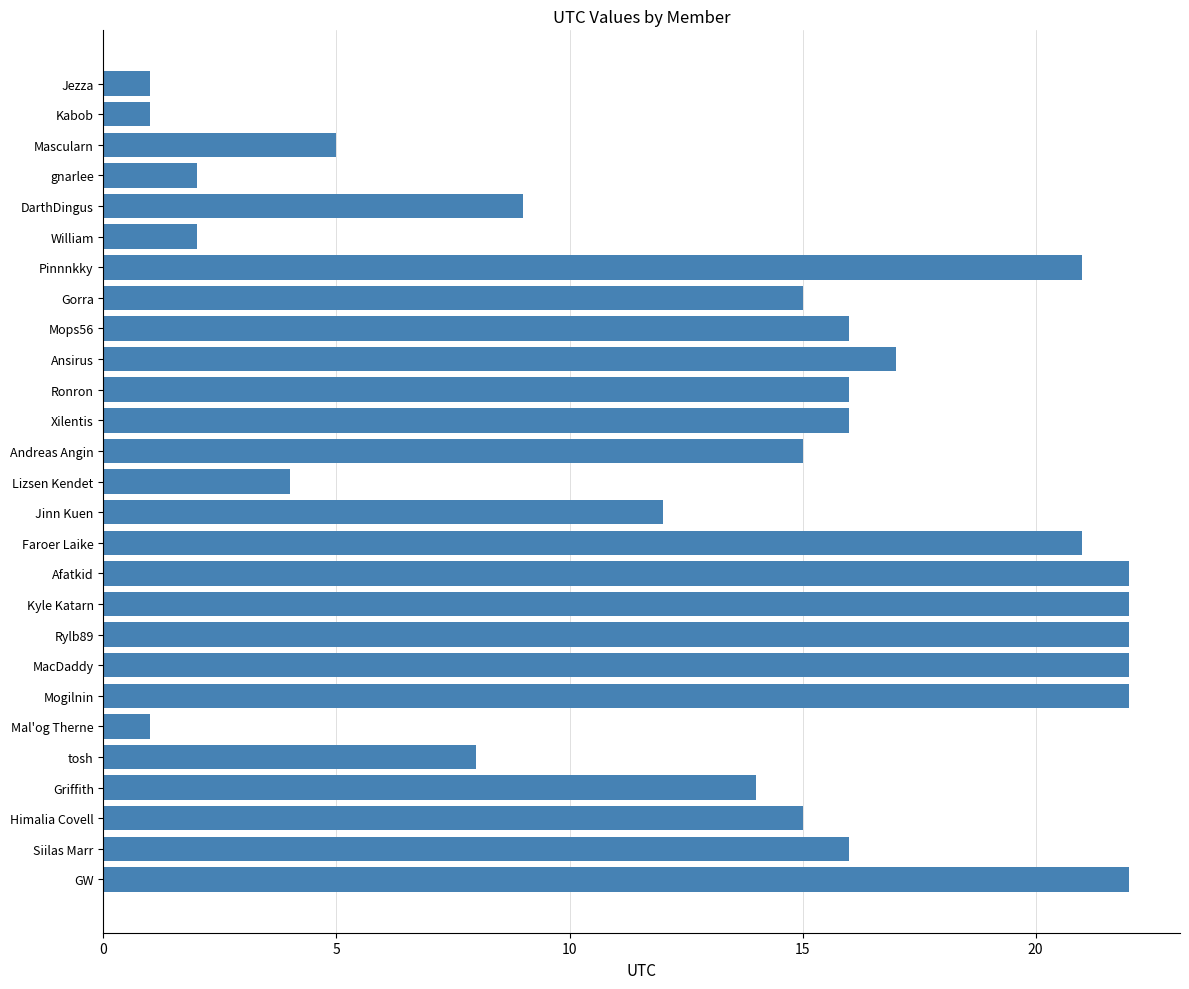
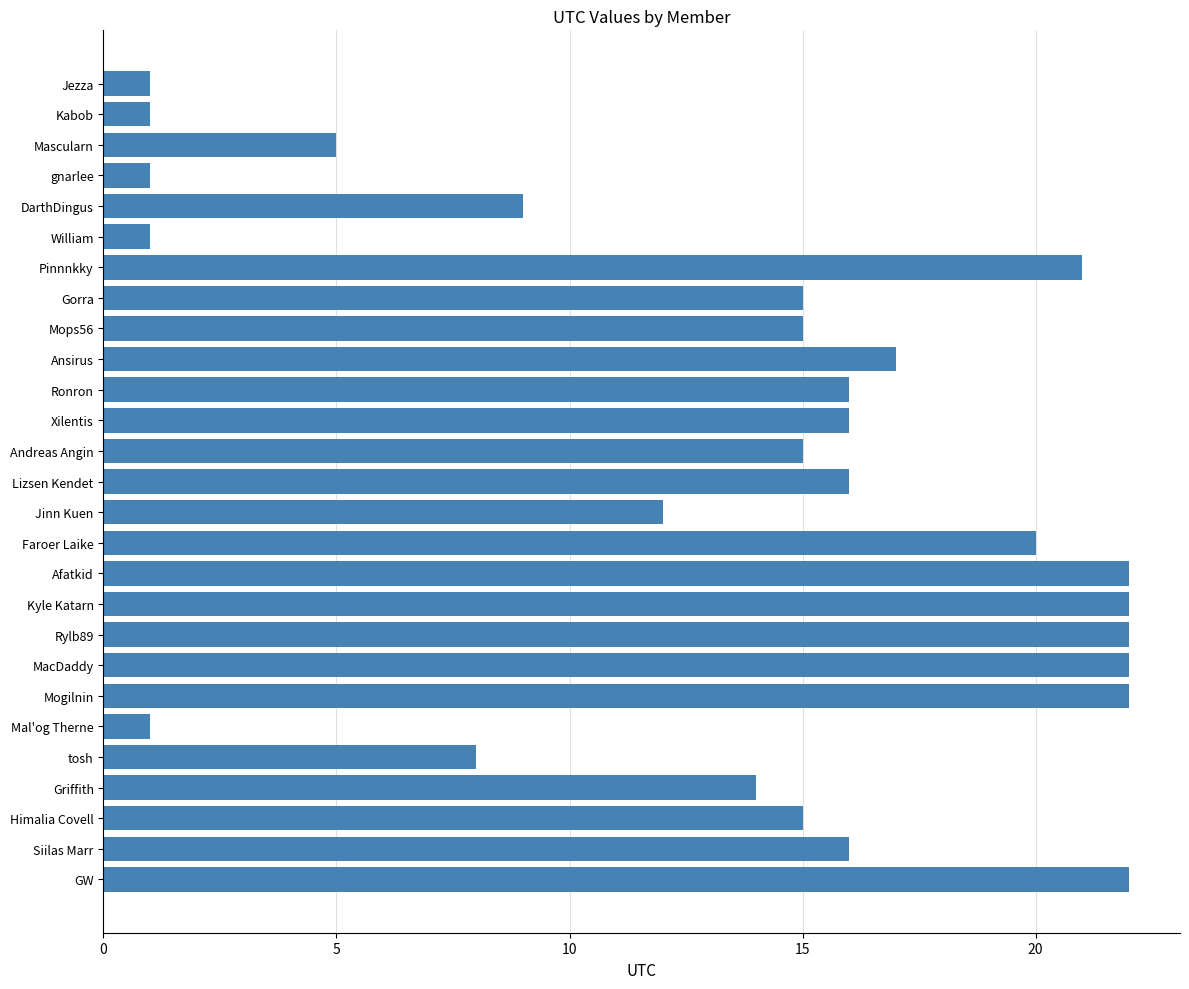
gnarlee: 2 -> 1
William: 2 -> 1
Mops56: 16 -> 15
Lizsen Kendet: 4 -> 16
Faroer Laike: 21 -> 20
